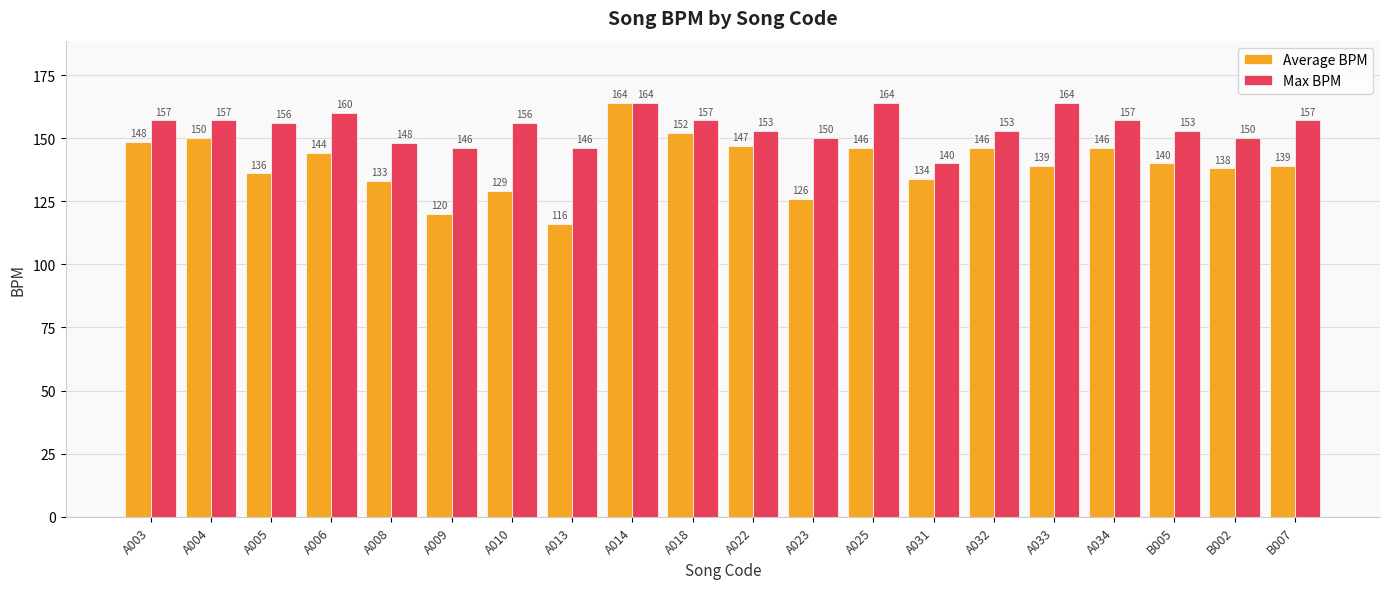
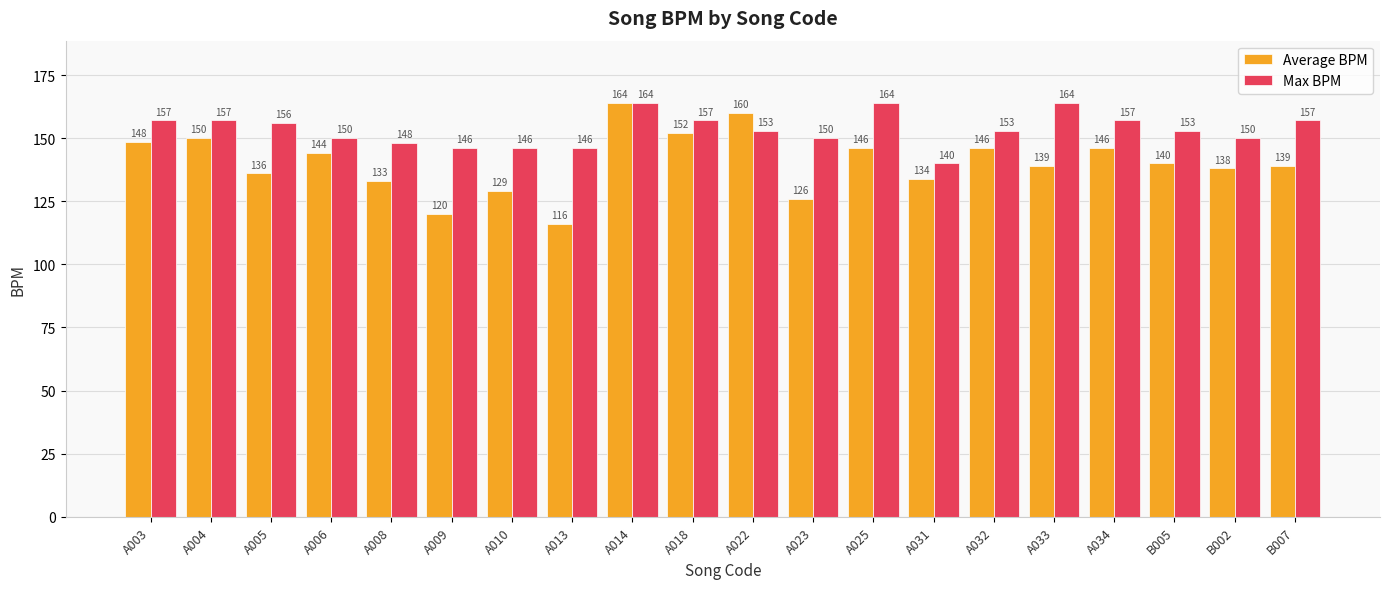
Max BPM, A006: 160 -> 150
Max BPM, A010: 156 -> 146
Average BPM, A022: 147 -> 160
